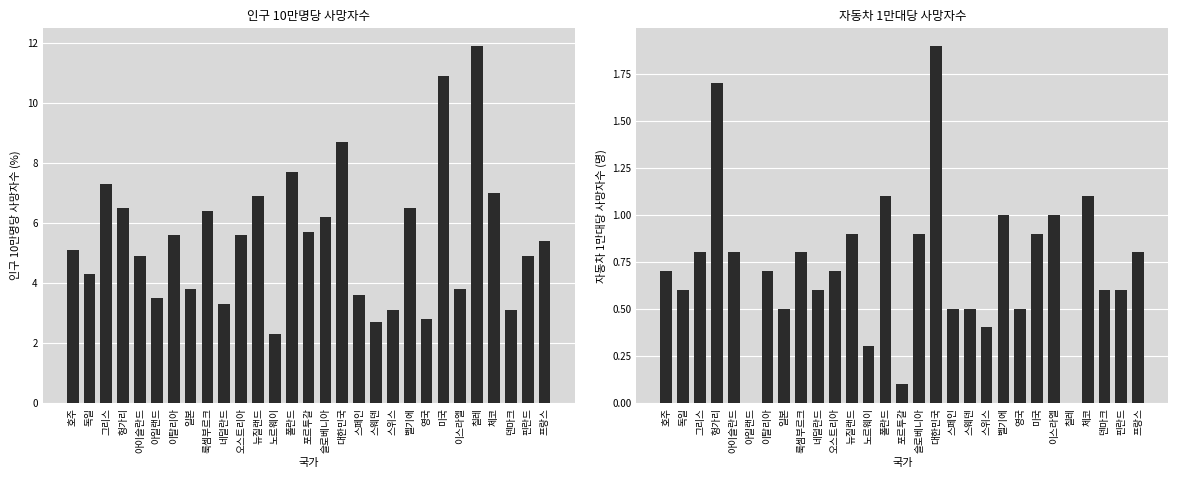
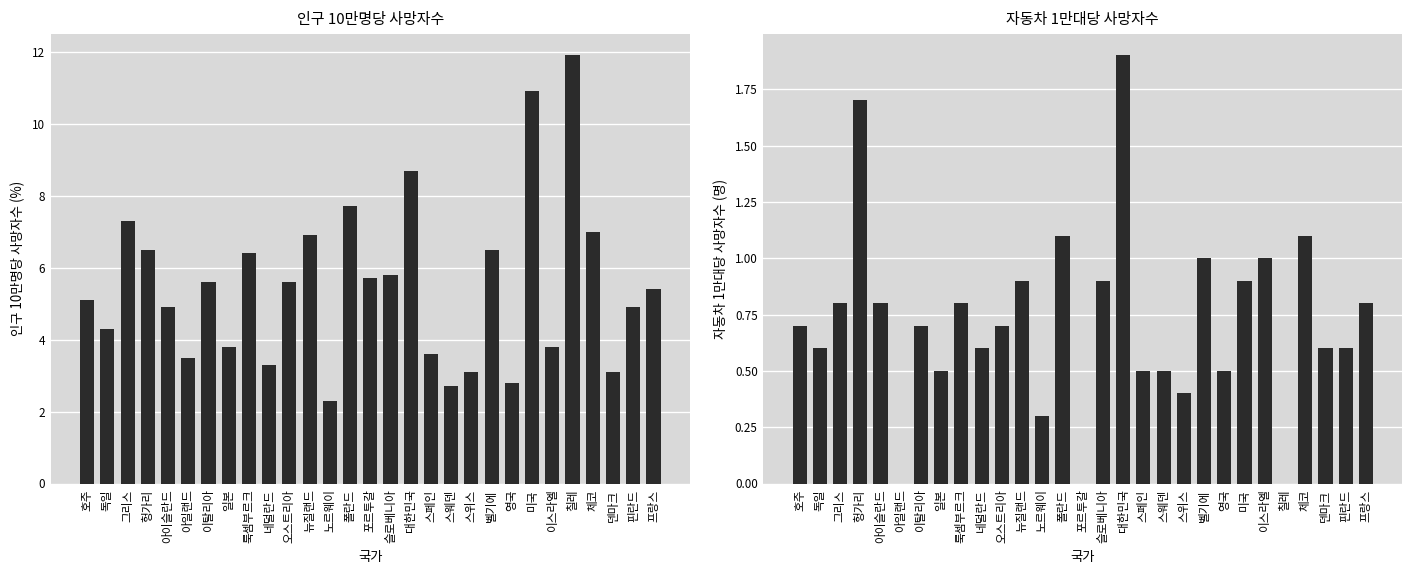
인구 10만명당 사망자수, 슬로베니아: 6.2 -> 5.8
자동차 1만대당 사망자수, 포르투갈: 0.1 -> 0.0
